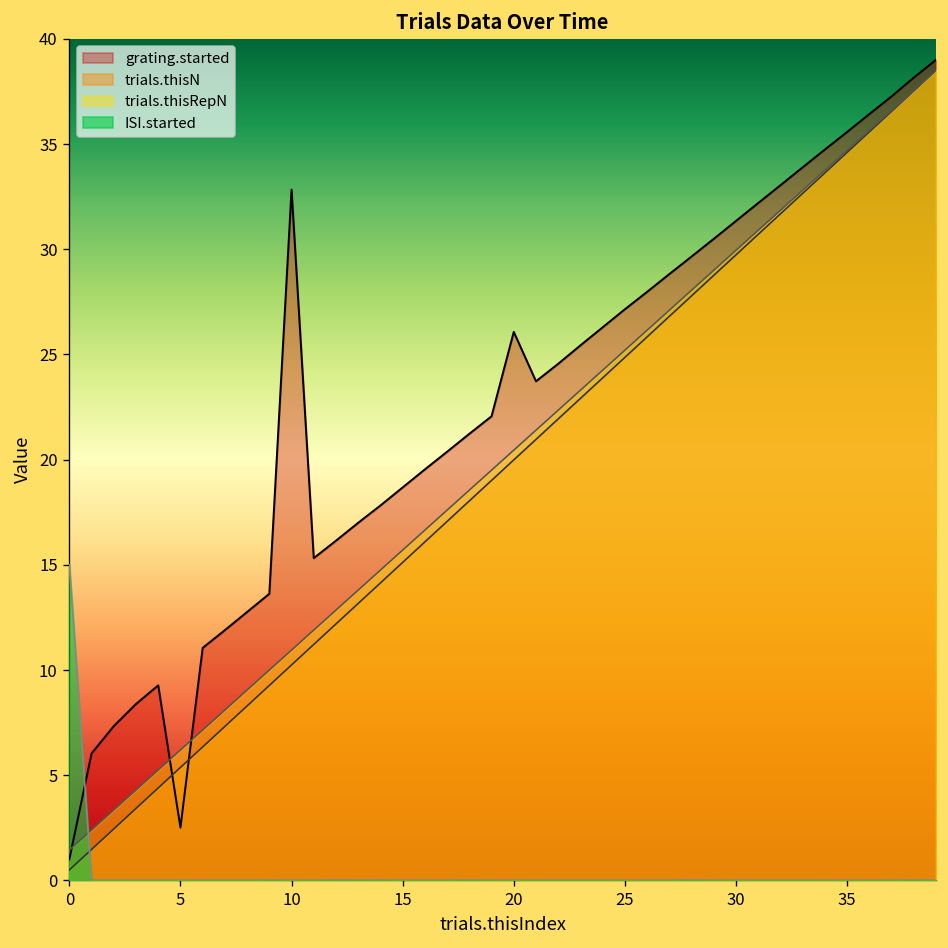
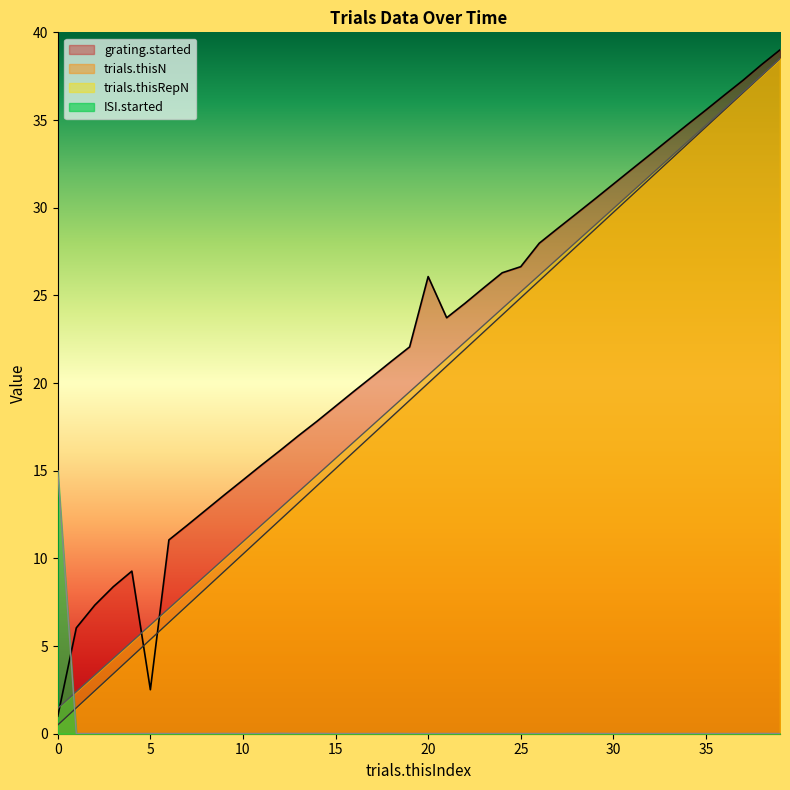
grating.started, 10: 32.8 -> 14.5
grating.started, 25: 27.1 -> 26.6
